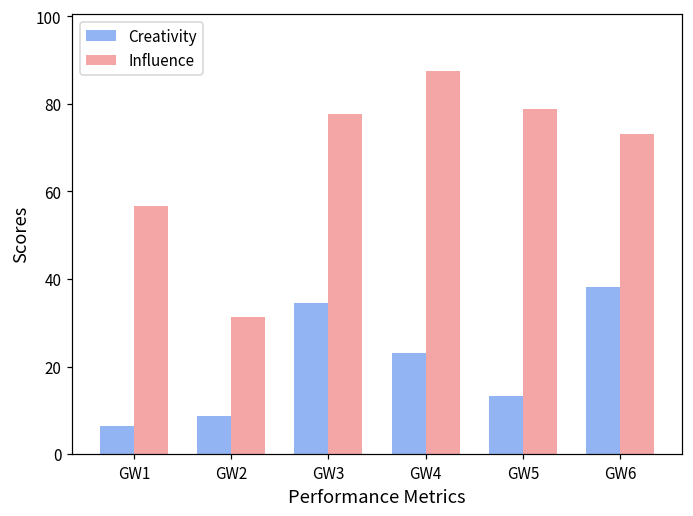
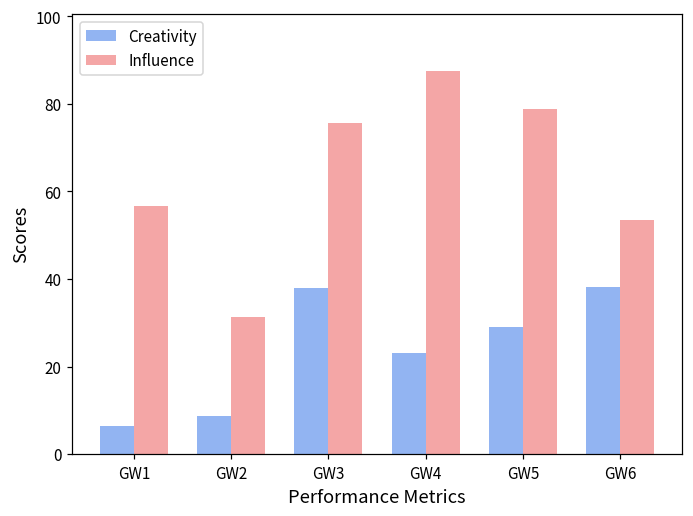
Creativity, GW3: 35 -> 38
Influence, GW3: 78 -> 76
Creativity, GW5: 13 -> 29
Influence, GW6: 73 -> 53
